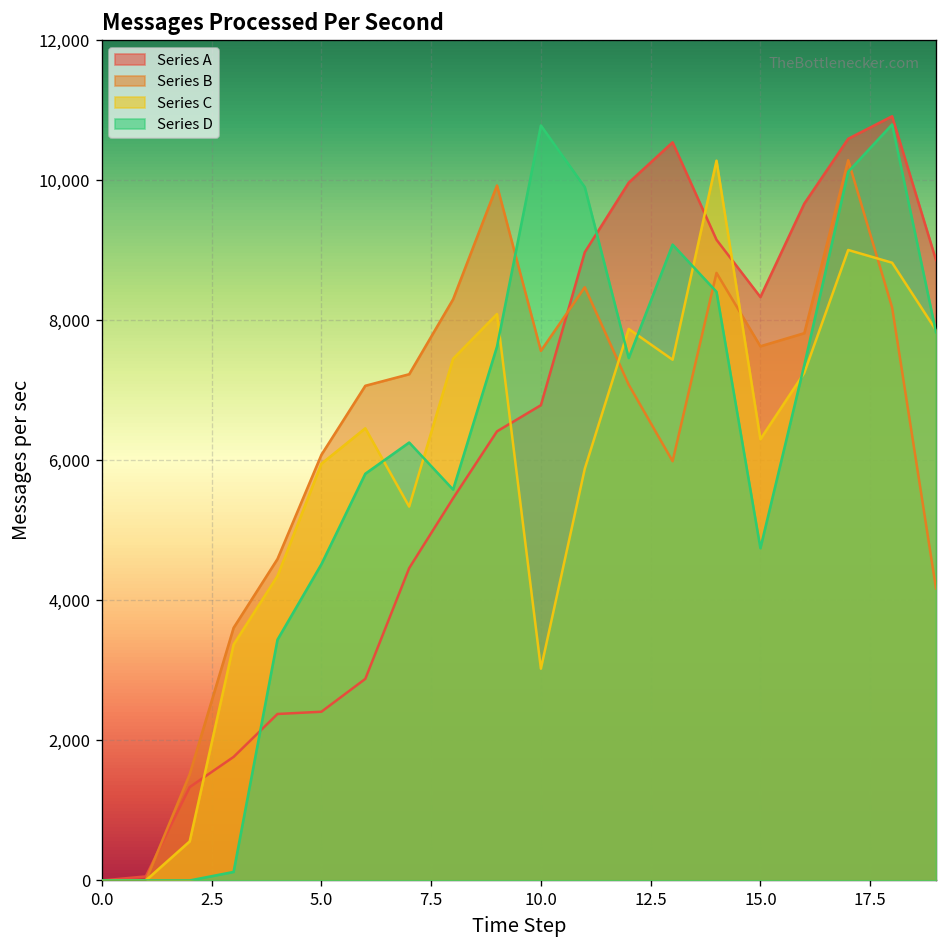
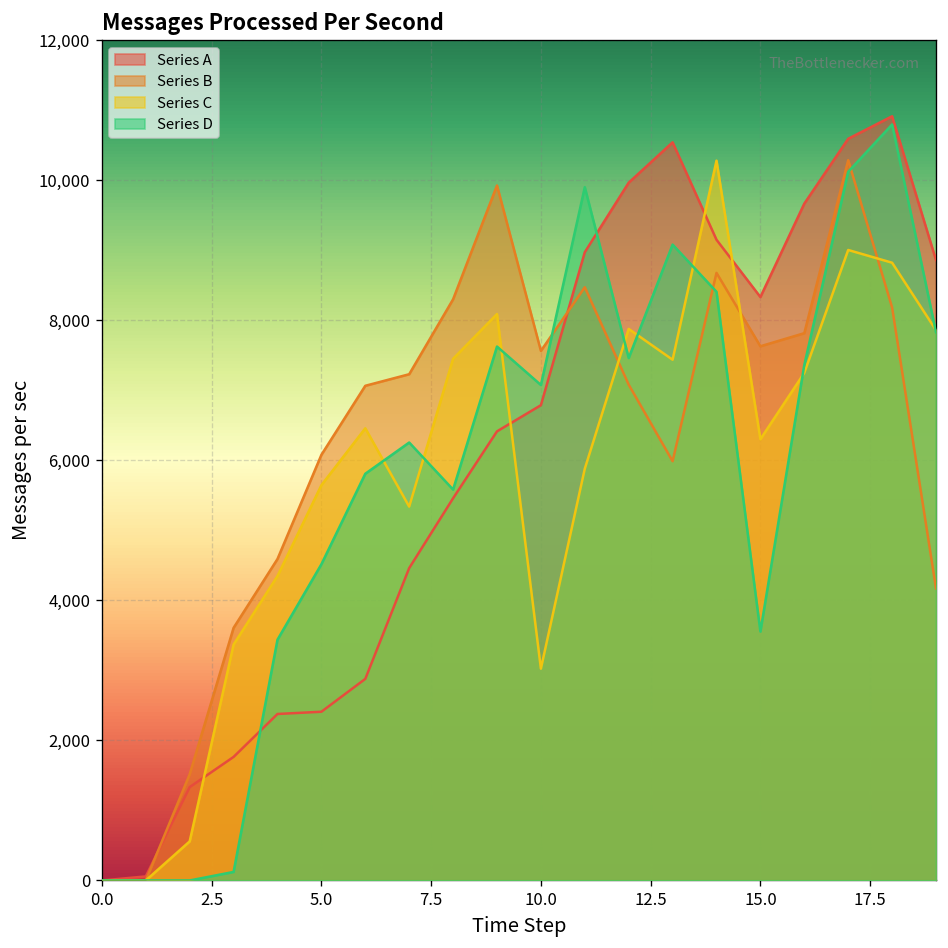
Series C, 5.0: 6,000 -> 5,600
Series D, 10.0: 10,800 -> 7,100
Series D, 15.0: 4,700 -> 3,600
